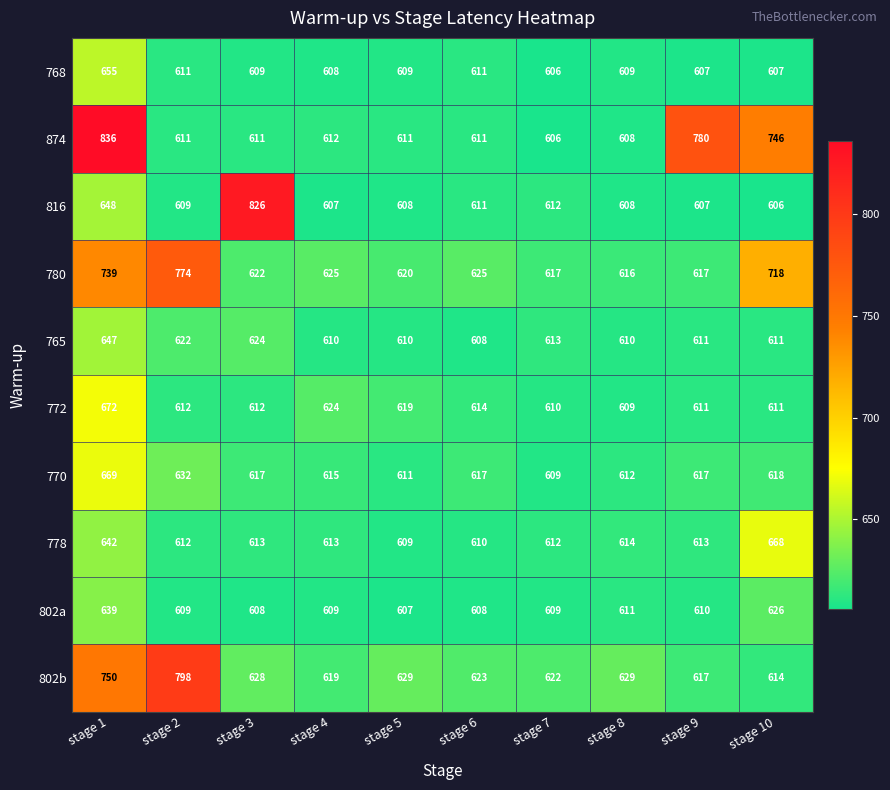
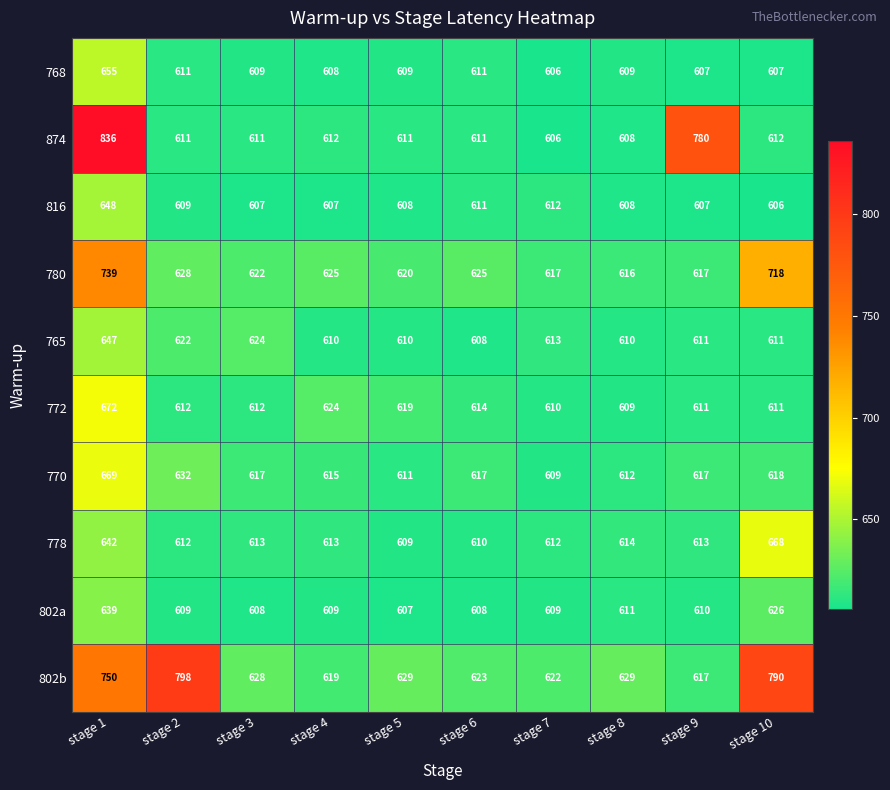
874, stage 10: 746 -> 612
816, stage 3: 826 -> 607
780, stage 2: 774 -> 628
802b, stage 10: 614 -> 790
